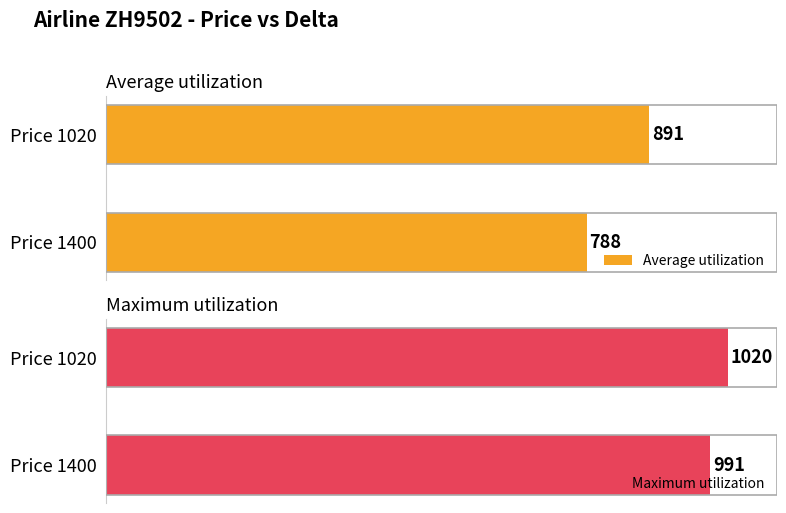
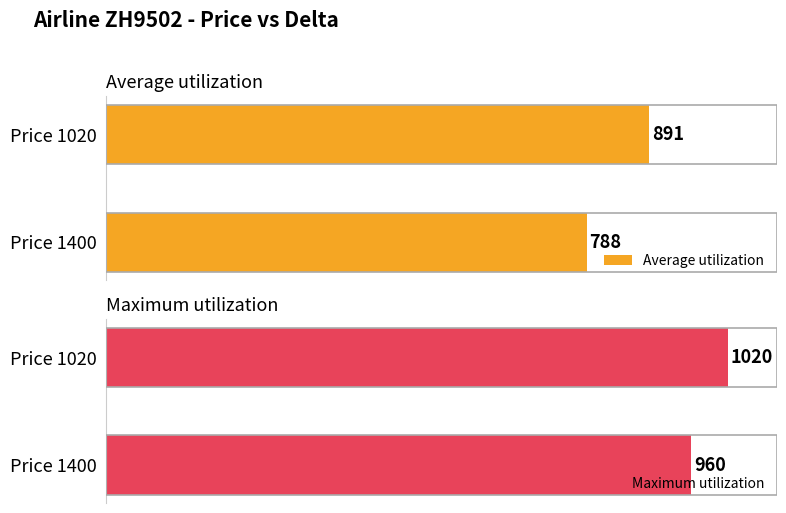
Maximum utilization, Price 1400: 991 -> 960
